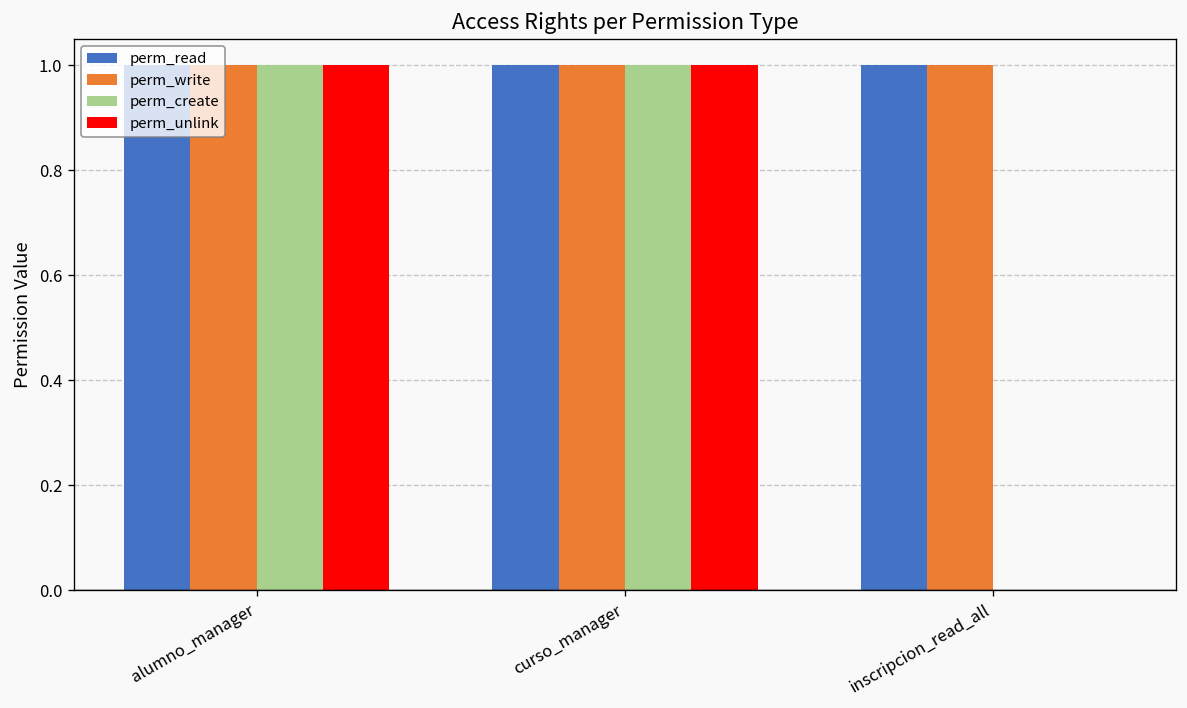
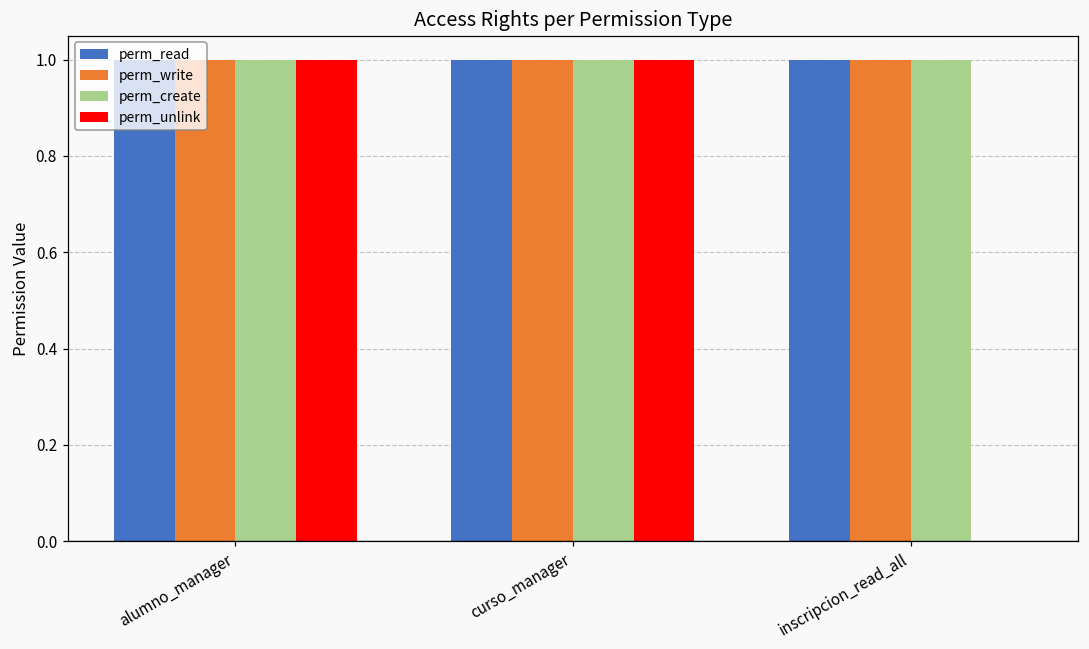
perm_create, inscripcion_read_all: 0 -> 1
